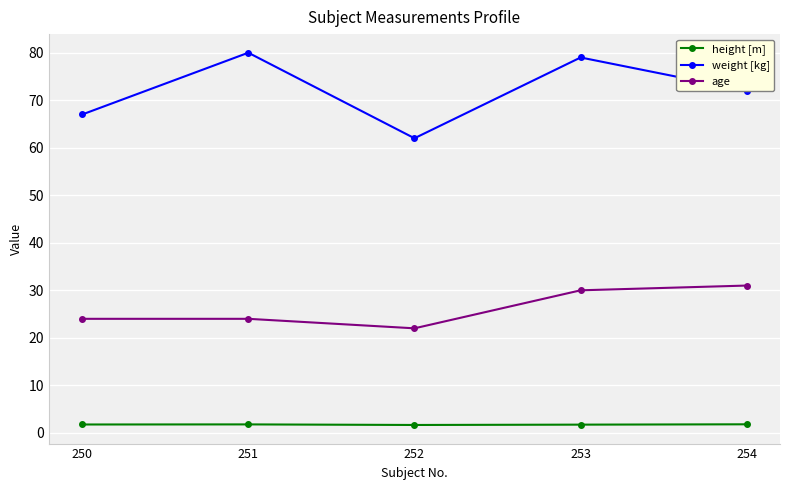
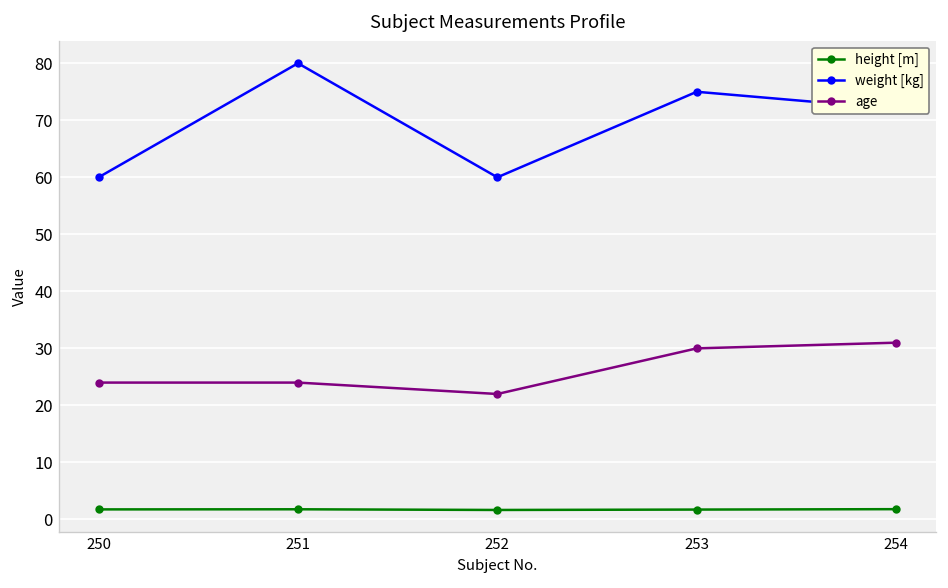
weight [kg], 250: 67 -> 60
weight [kg], 252: 62 -> 60
weight [kg], 253: 79 -> 75
